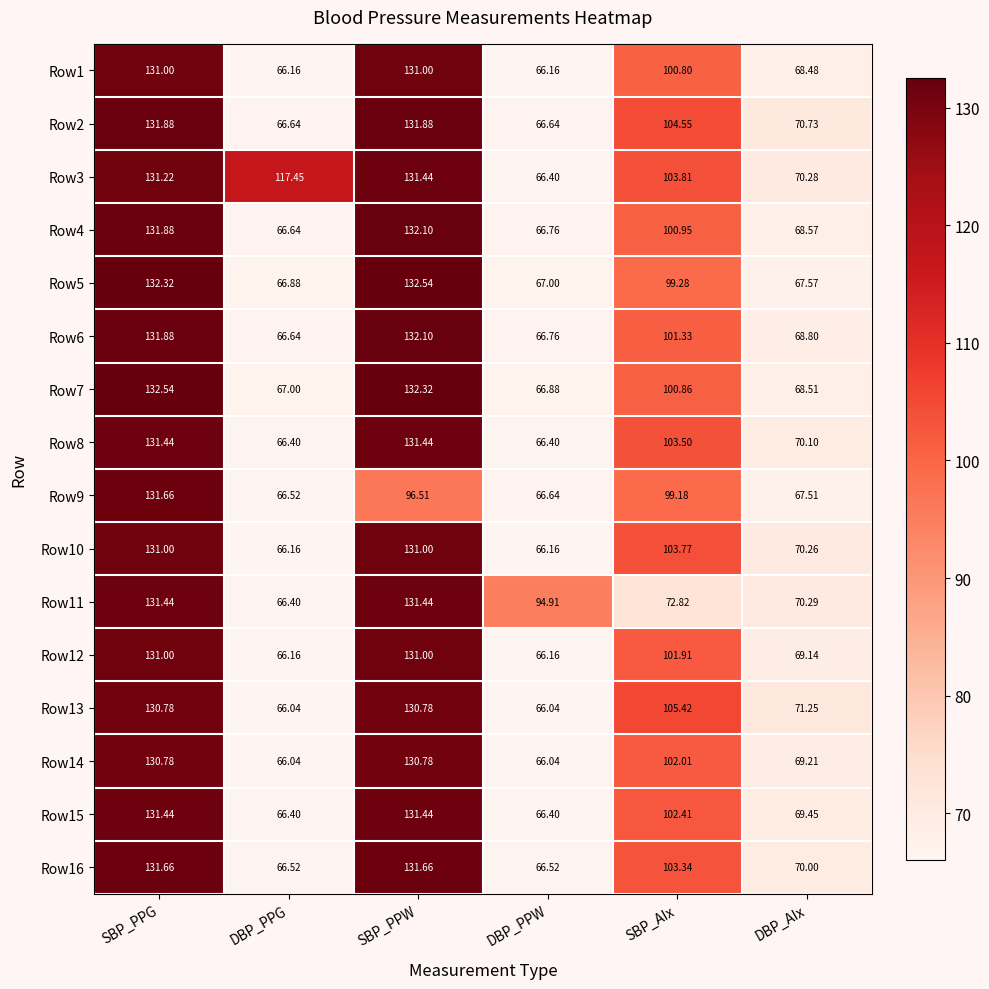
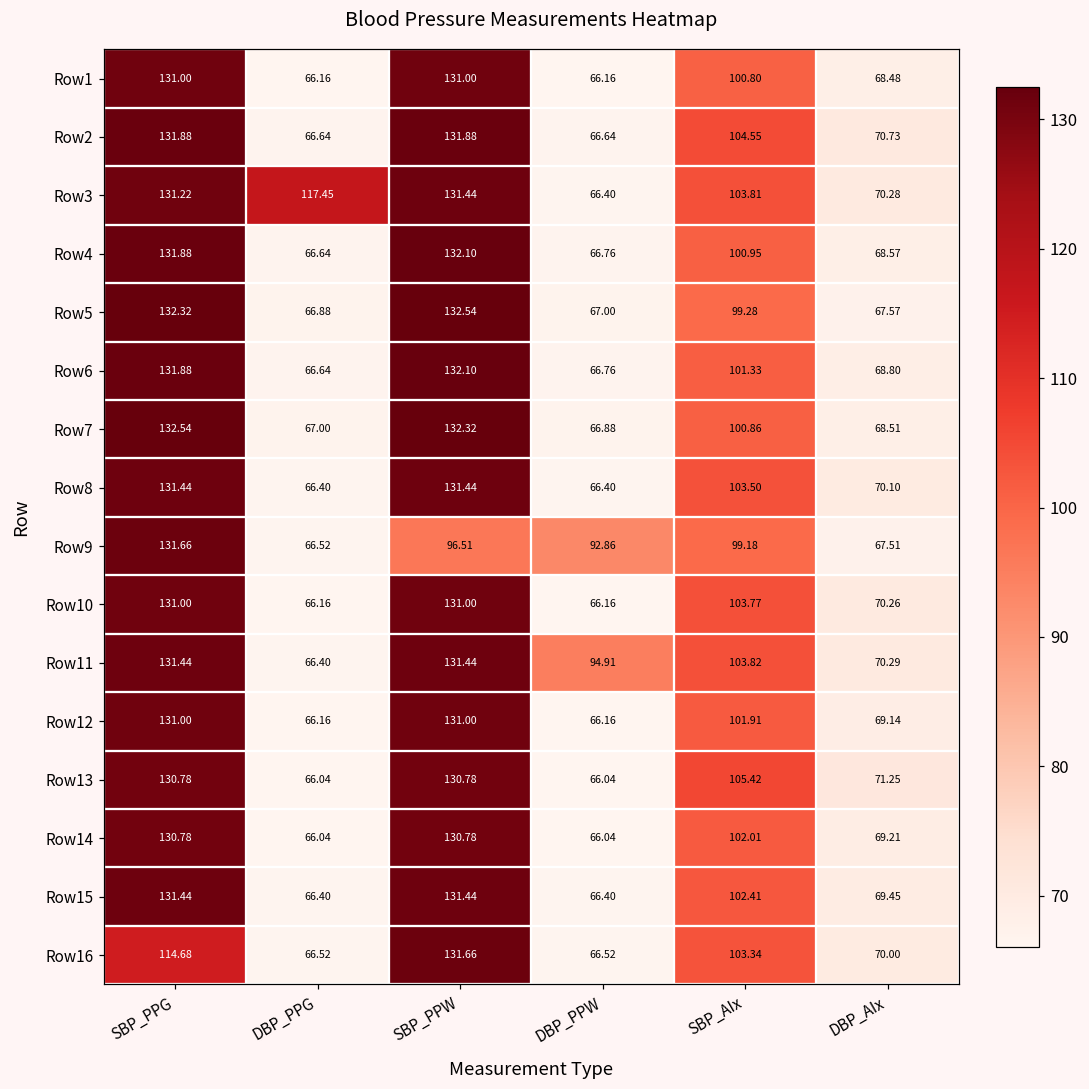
Row9, DBP_PPW: 66.64 -> 92.86
Row11, SBP_AIx: 72.82 -> 103.82
Row16, SBP_PPG: 131.66 -> 114.68
